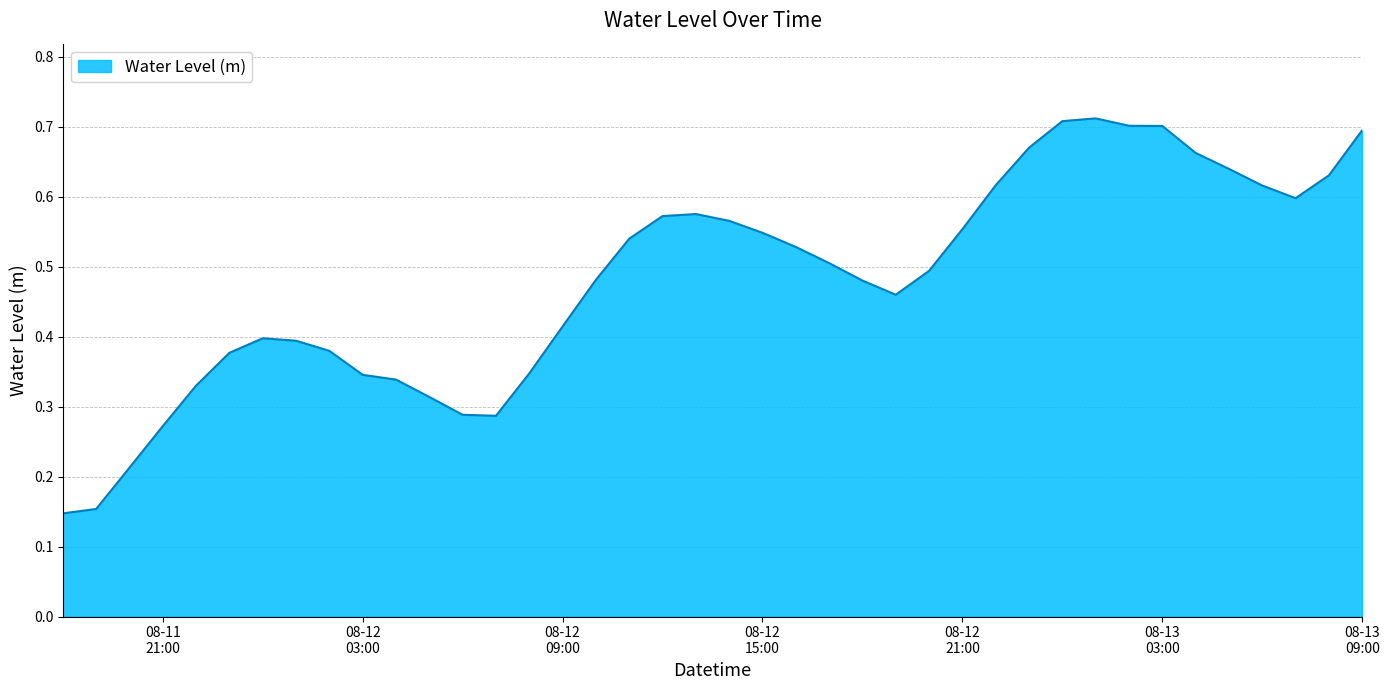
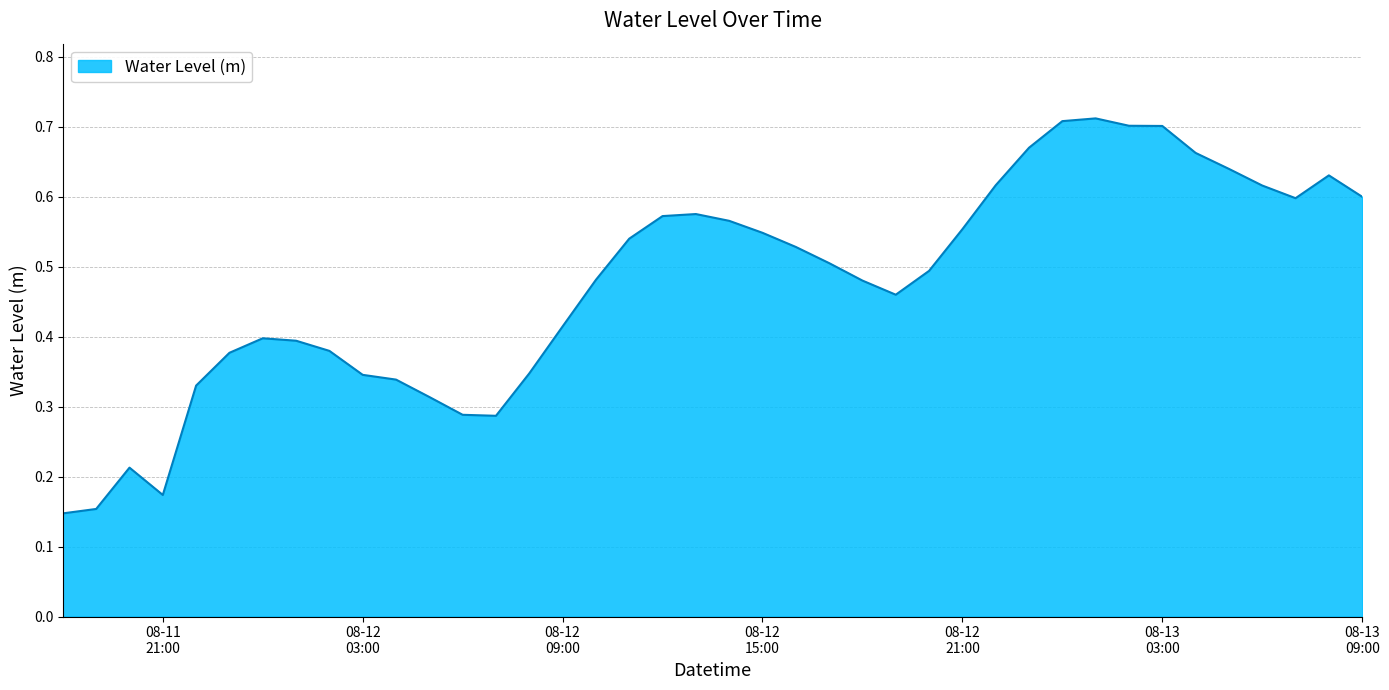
08-11 21:00: 0.27 -> 0.17
08-13 09:00: 0.70 -> 0.60
